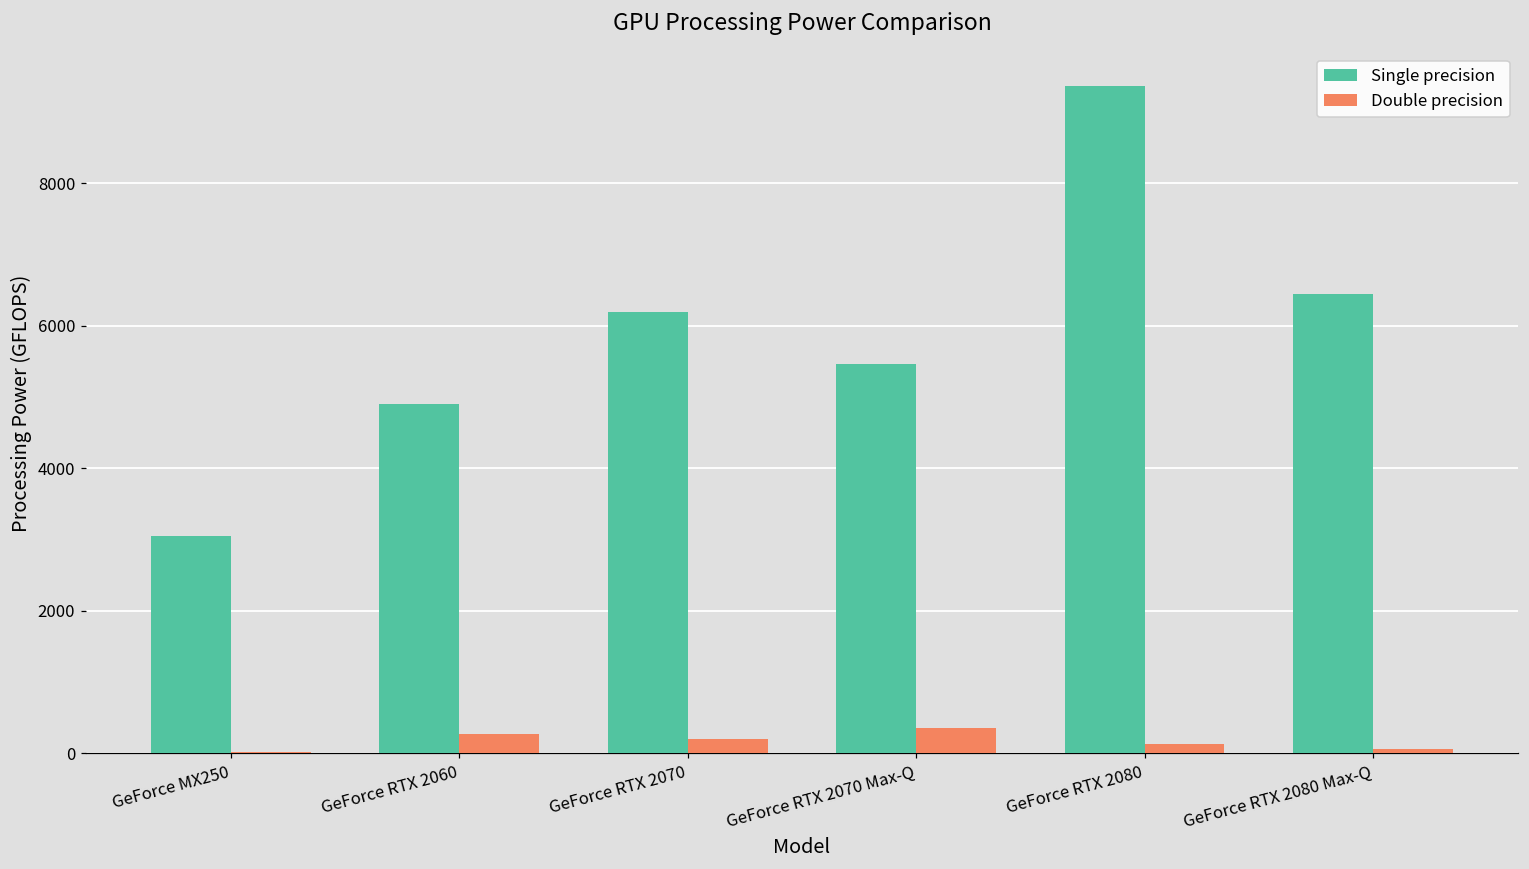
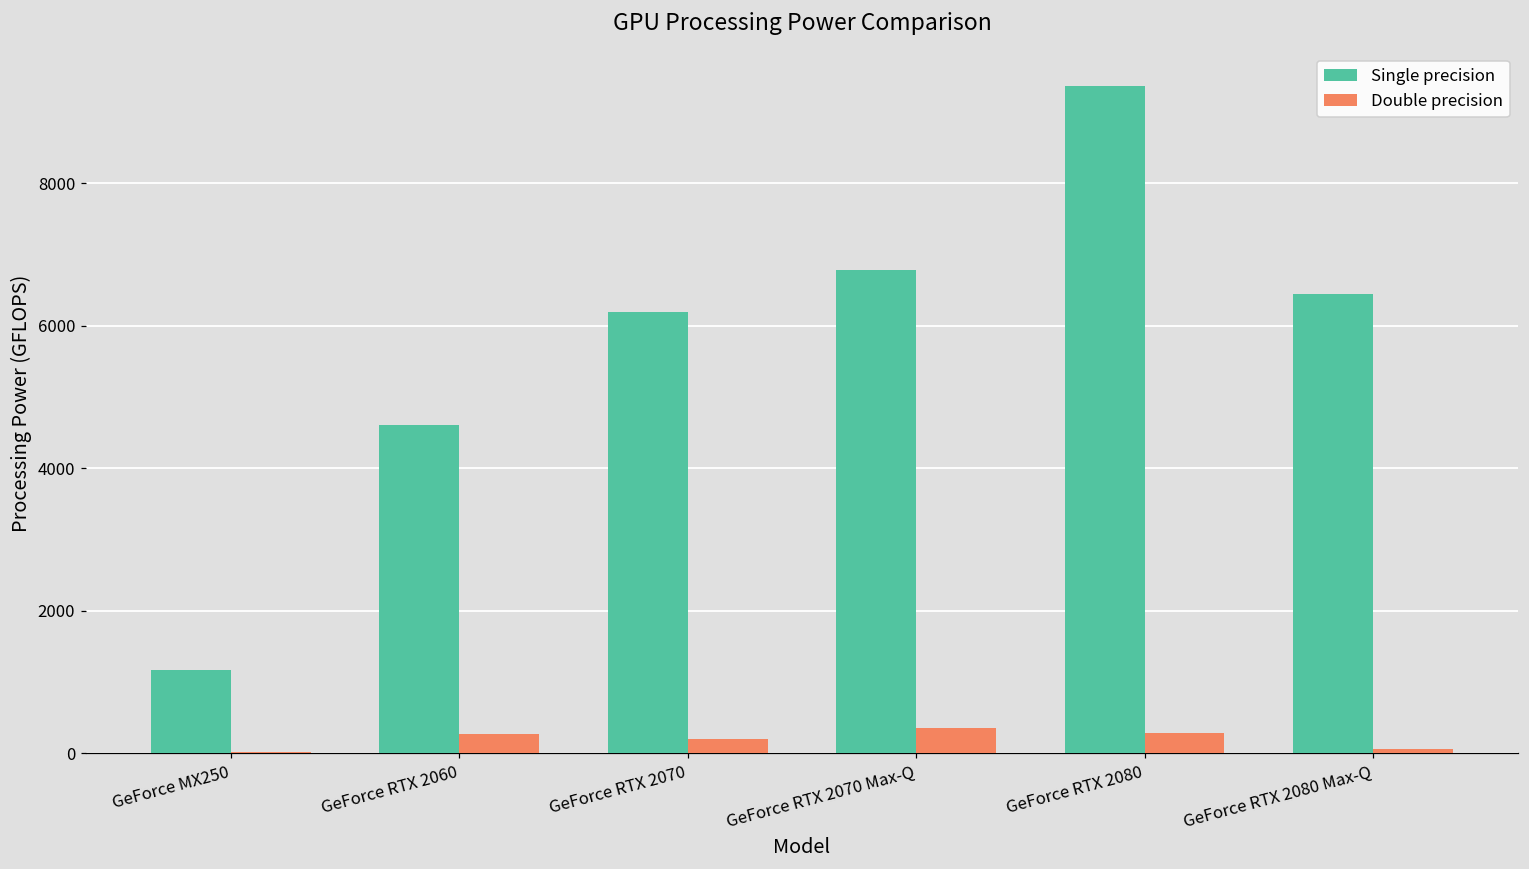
Single precision, GeForce MX250: 3000 -> 1200
Single precision, GeForce RTX 2060: 4900 -> 4600
Single precision, GeForce RTX 2070 Max-Q: 5500 -> 6800
Double precision, GeForce RTX 2080: 100 -> 300
